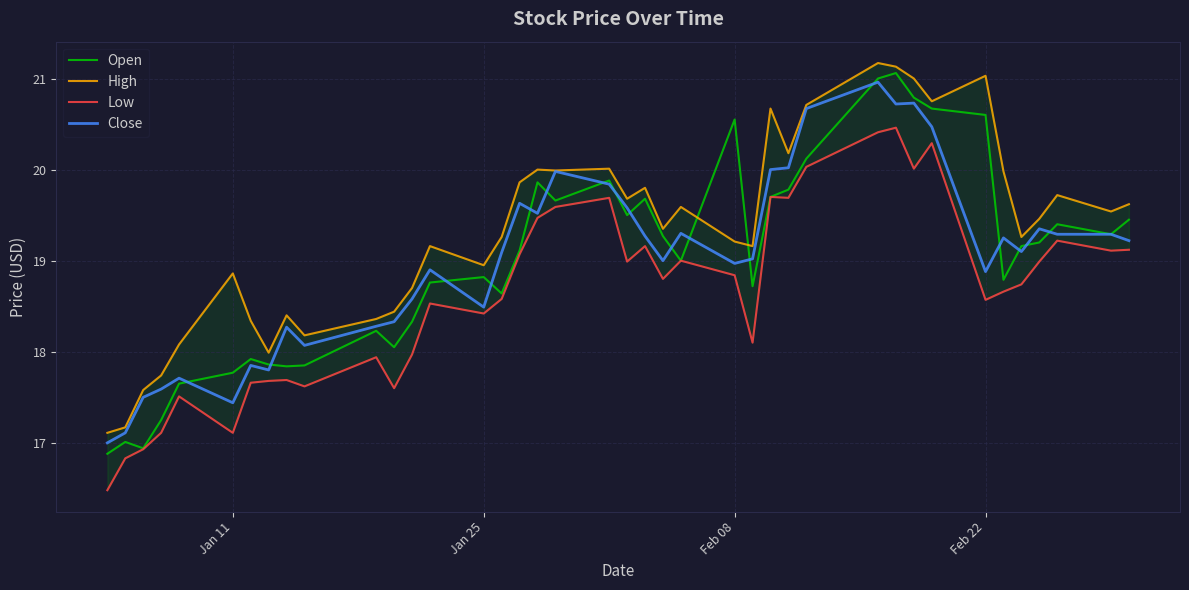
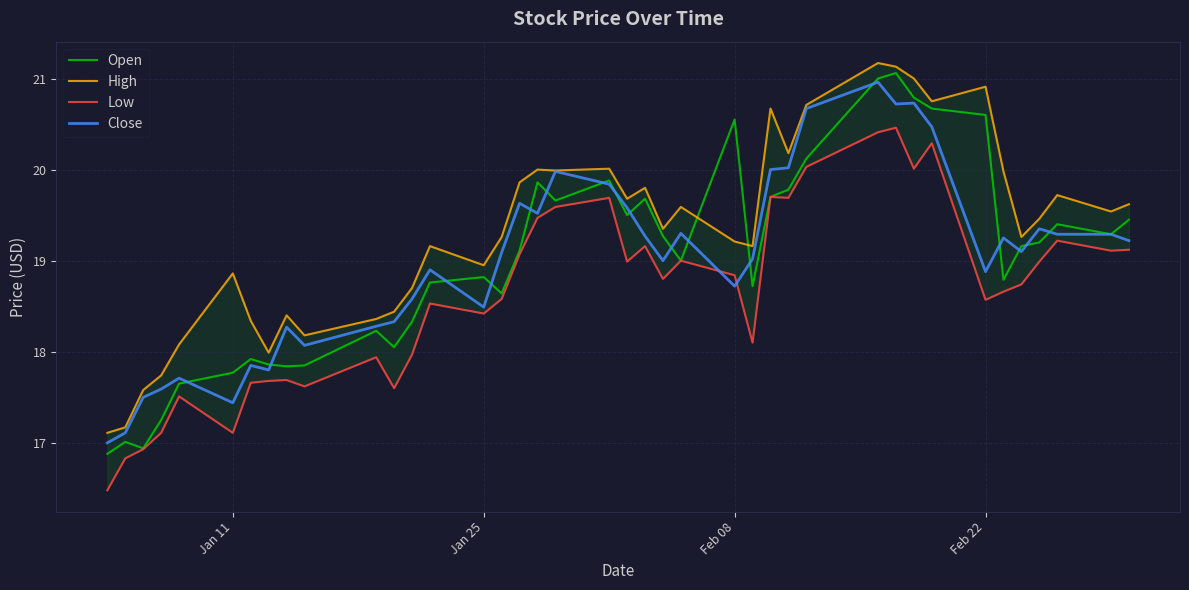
Close, Feb 08: 19.0 -> 18.7
High, Feb 22: 21.0 -> 20.9
